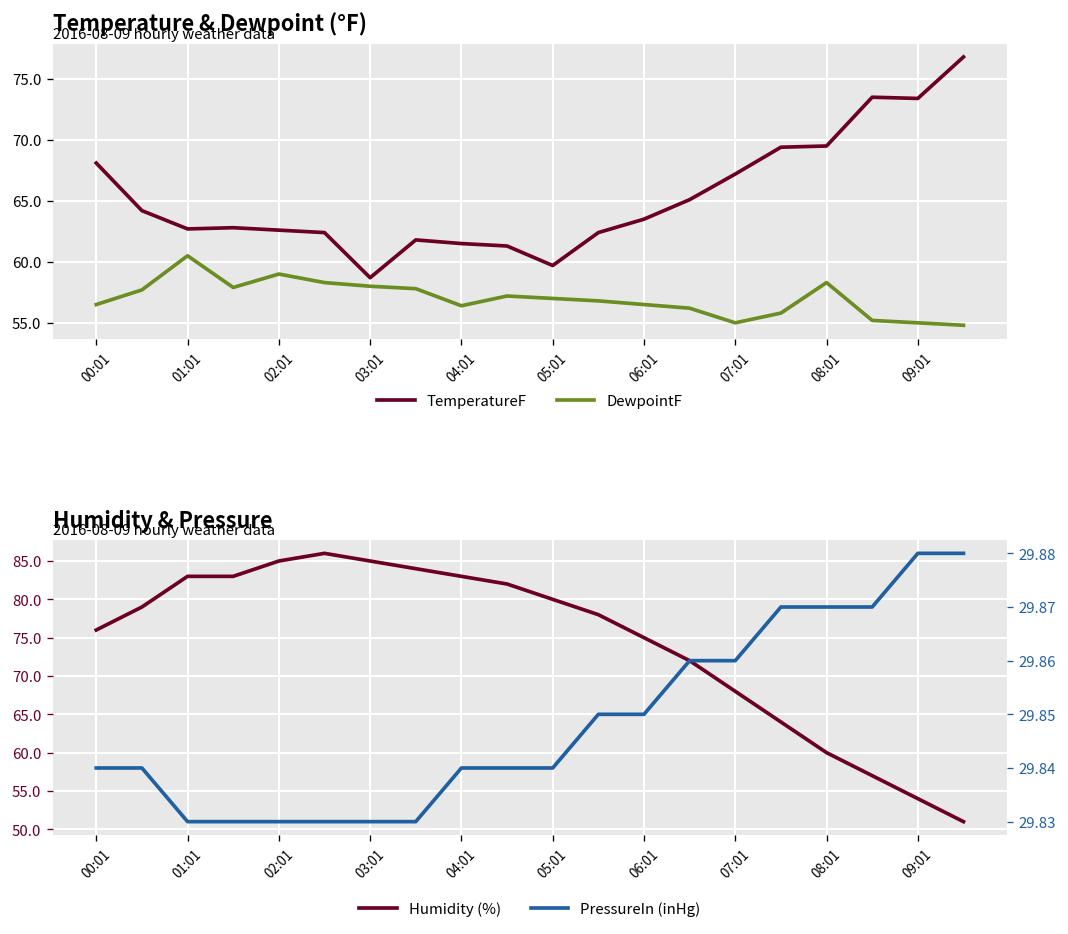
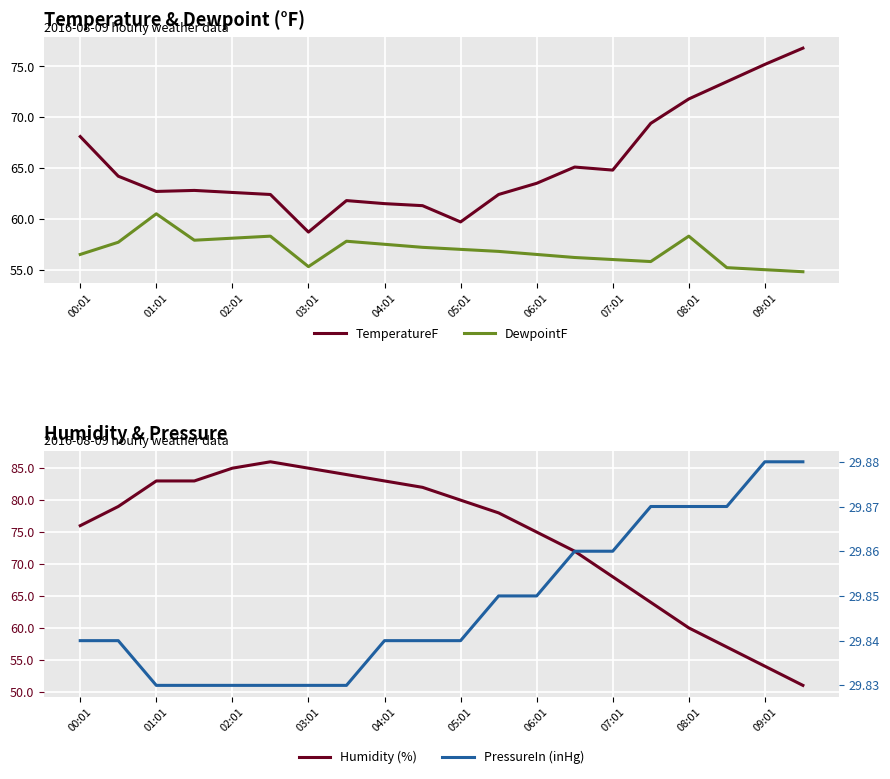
Temperature & Dewpoint (°F), DewpointF, 02:01: 59.0 -> 58.1
Temperature & Dewpoint (°F), DewpointF, 03:01: 58.0 -> 55.3
Temperature & Dewpoint (°F), DewpointF, 04:01: 56.4 -> 57.5
Temperature & Dewpoint (°F), TemperatureF, 07:01: 67.2 -> 64.8
Temperature & Dewpoint (°F), DewpointF, 07:01: 55 -> 56
Temperature & Dewpoint (°F), TemperatureF, 08:01: 69.5 -> 71.8
Temperature & Dewpoint (°F), TemperatureF, 09:01: 73.4 -> 75.2
